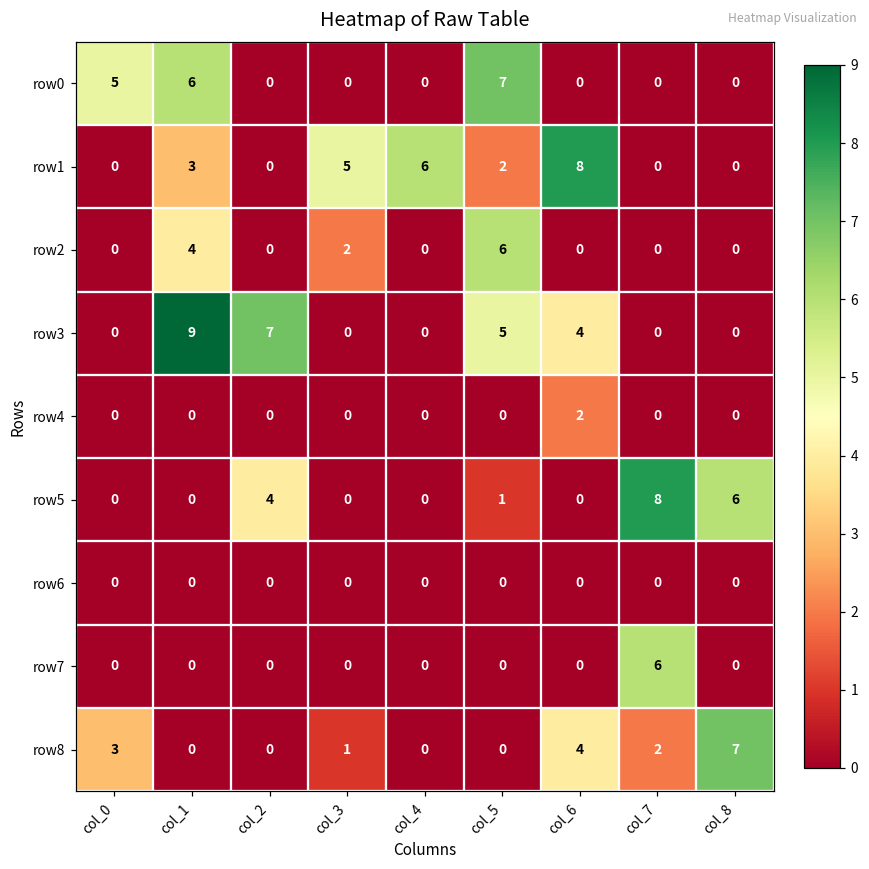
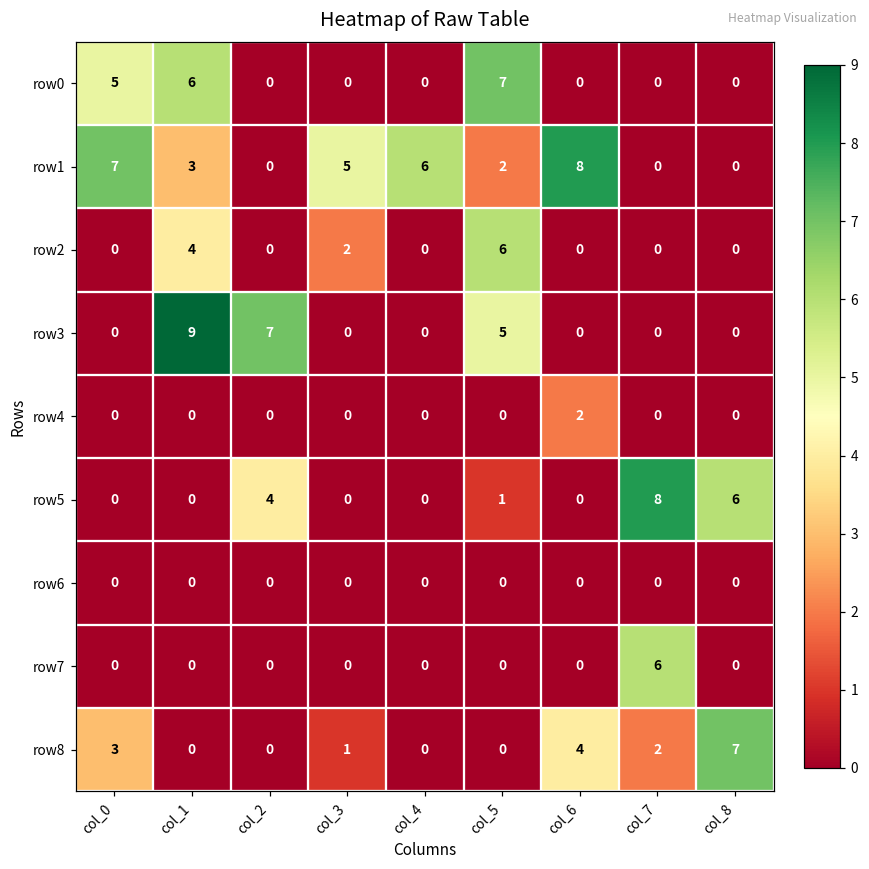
row1, col_0: 0 -> 7
row3, col_6: 4 -> 0
